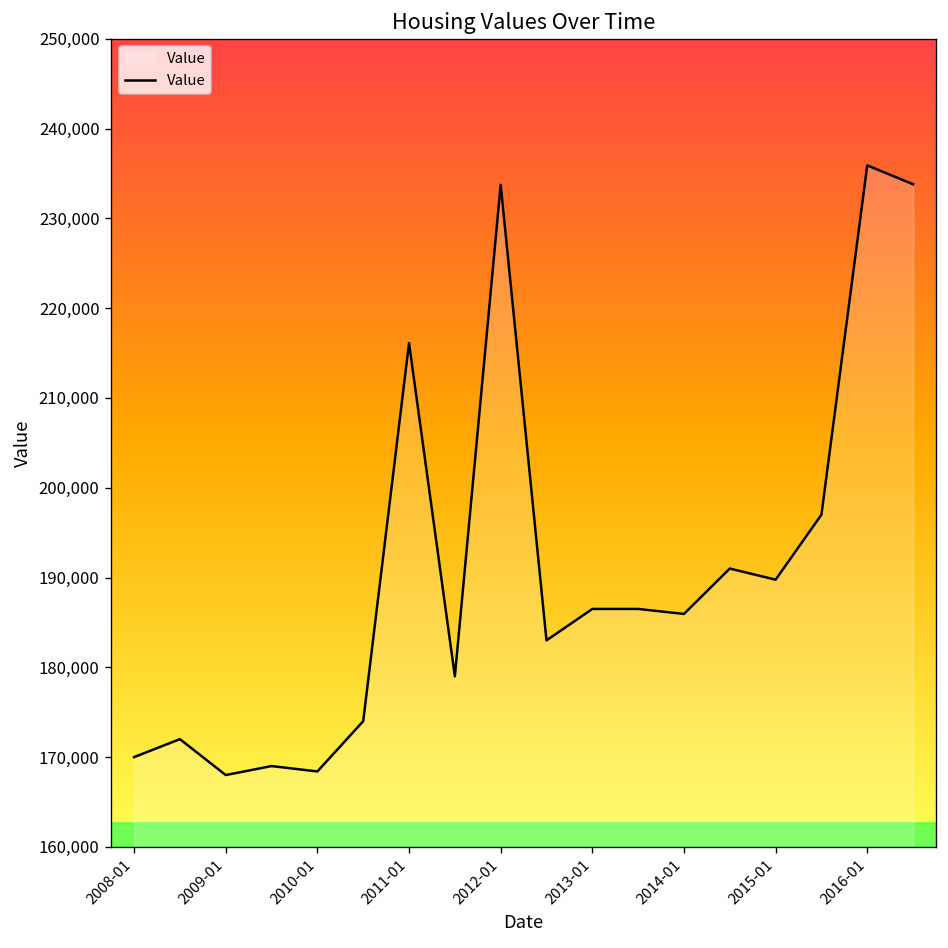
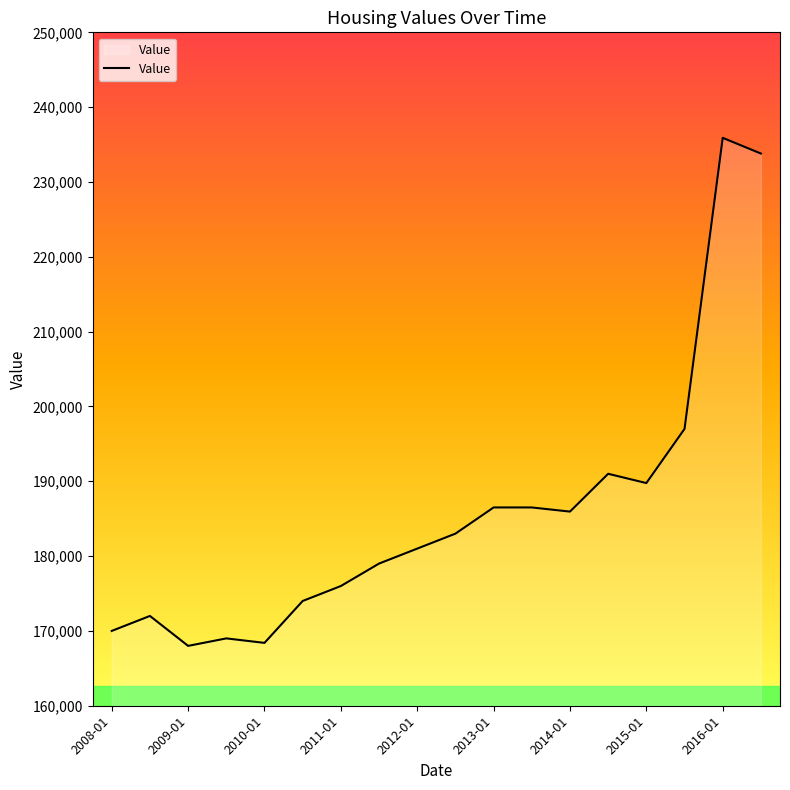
2011-01: 216,000 -> 176,000
2012-01: 234,000 -> 181,000
